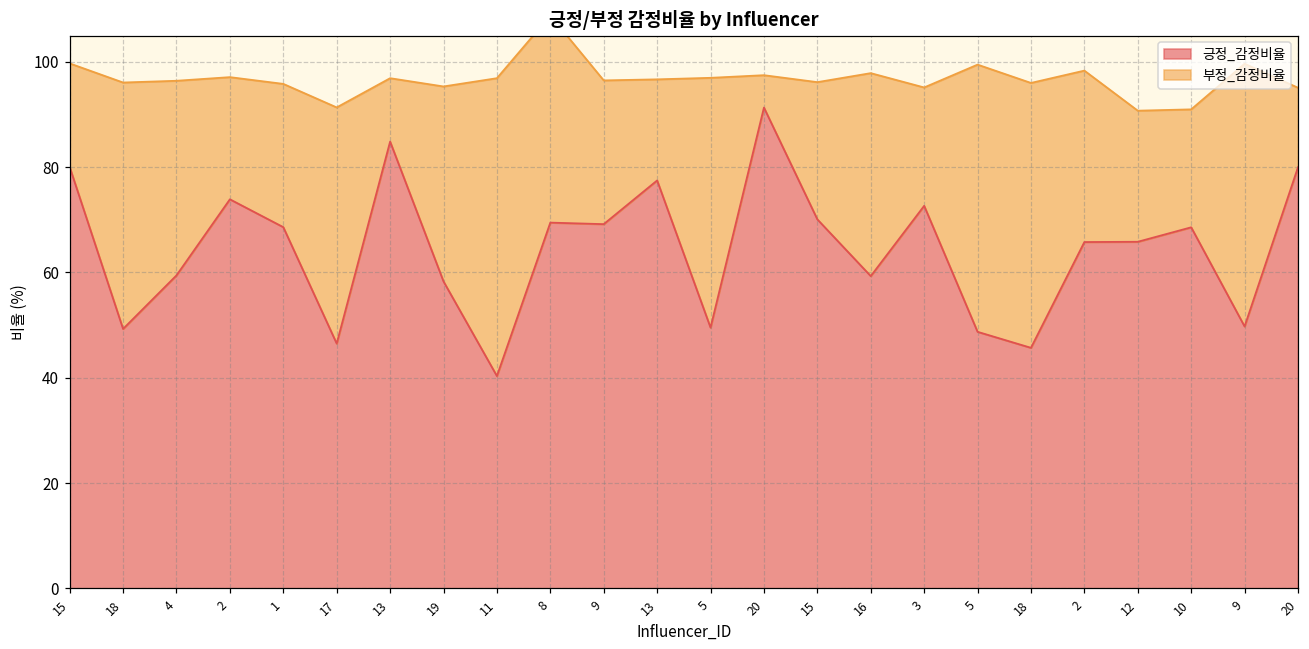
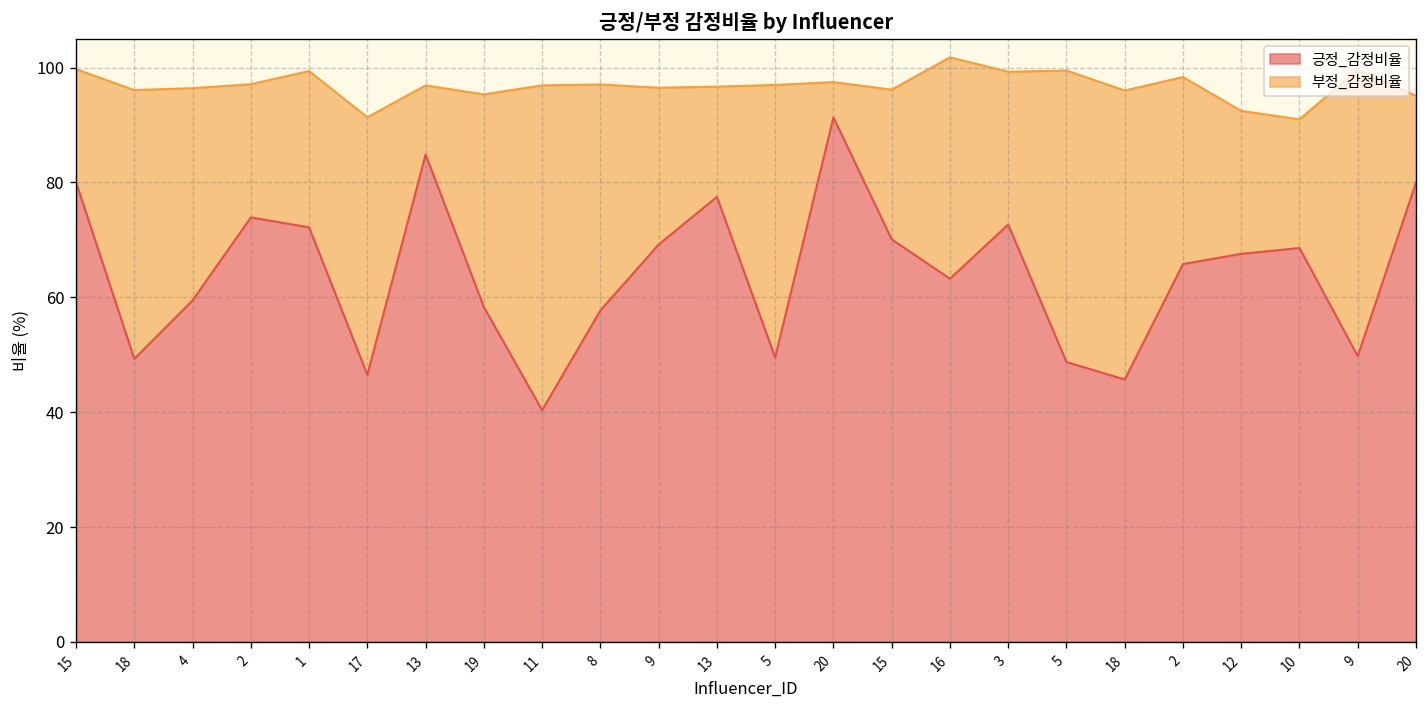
긍정_감정비율, 1: 69 -> 72
긍정_감정비율, 8: 69 -> 58
긍정_감정비율, 16: 59 -> 63
부정_감정비율, 3: 22 -> 27
긍정_감정비율, 12: 66 -> 68
